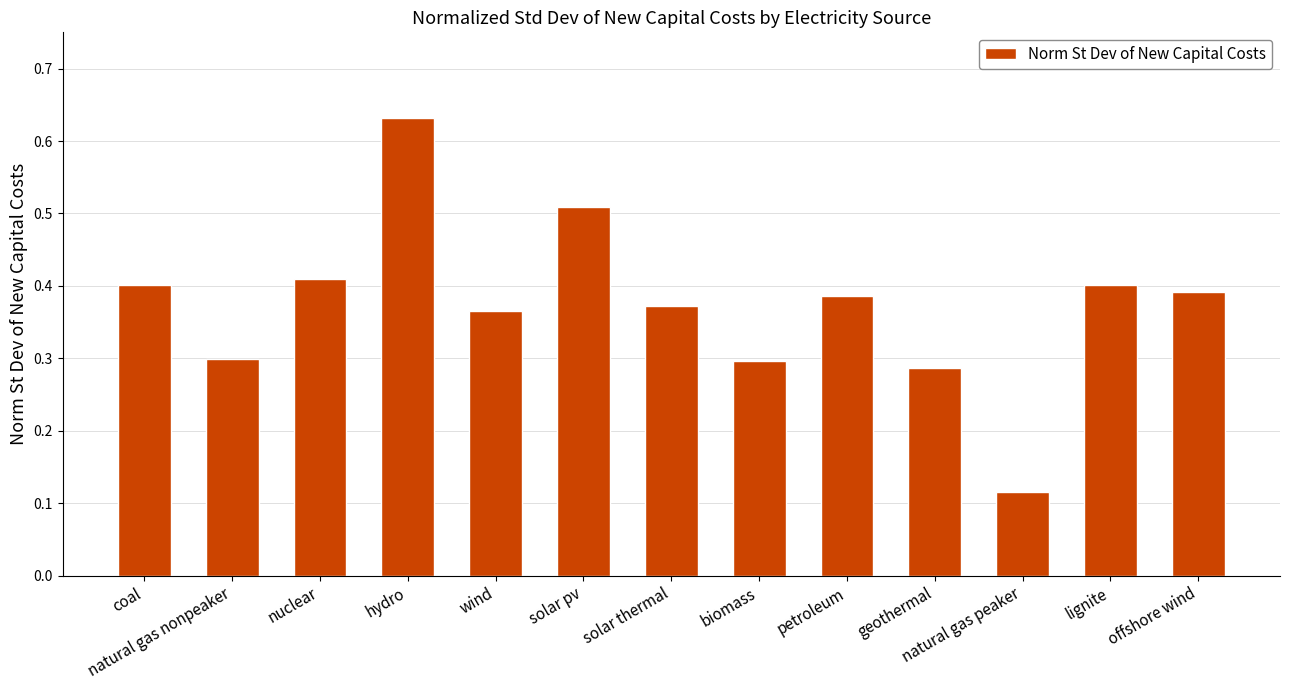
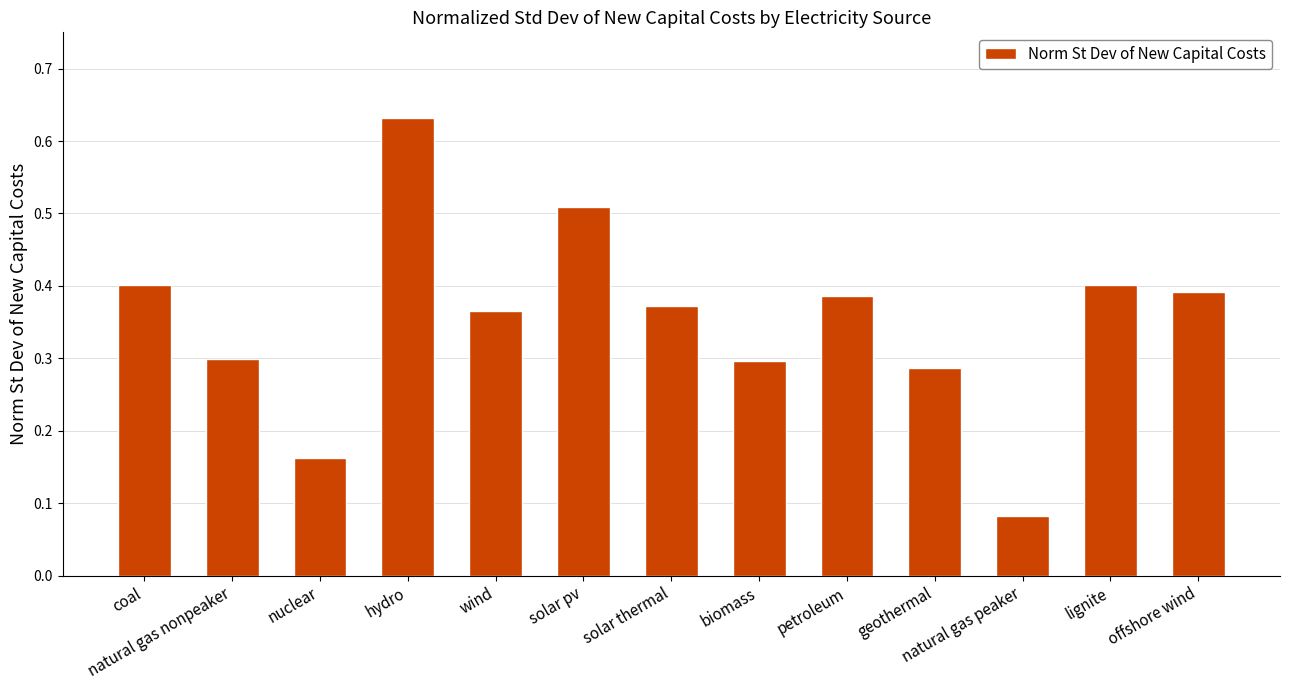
nuclear: 0.41 -> 0.16
natural gas peaker: 0.12 -> 0.08
